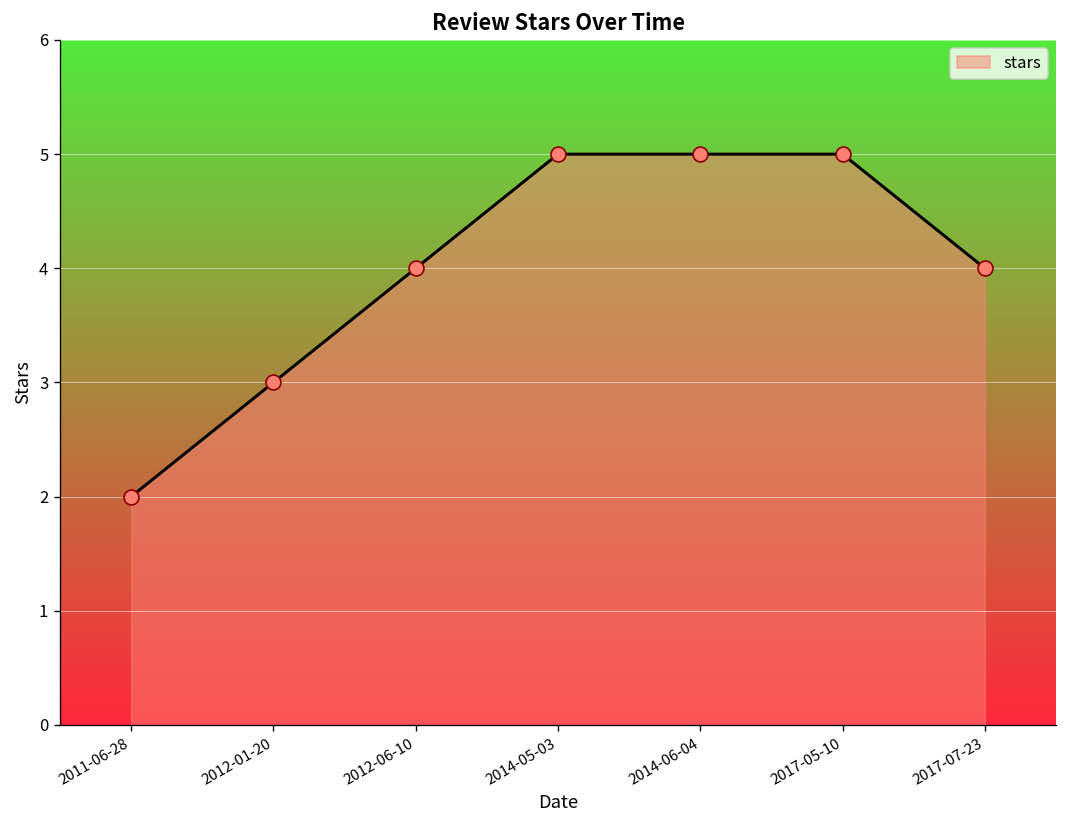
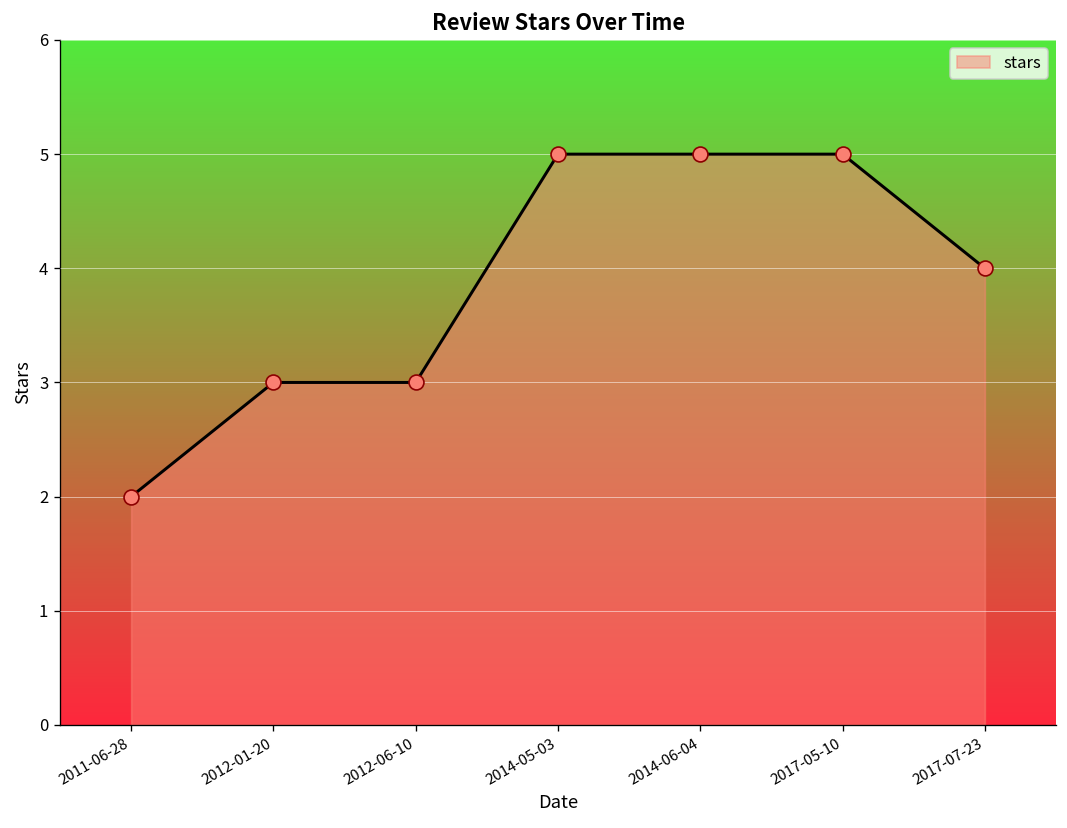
2012-06-10: 4 -> 3
